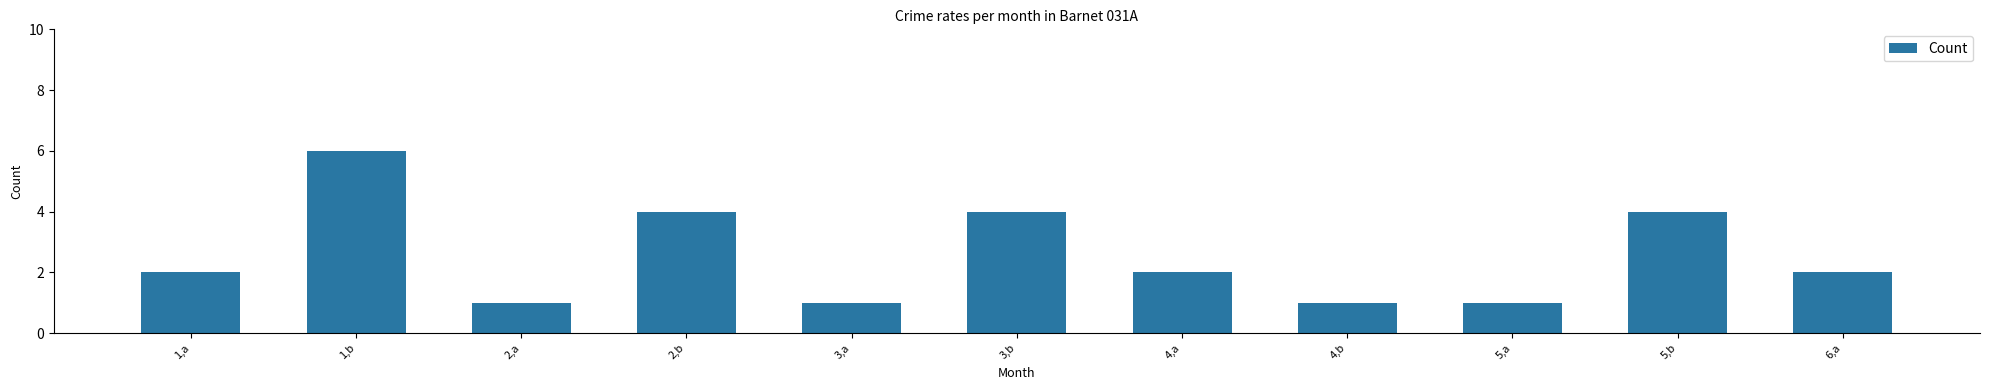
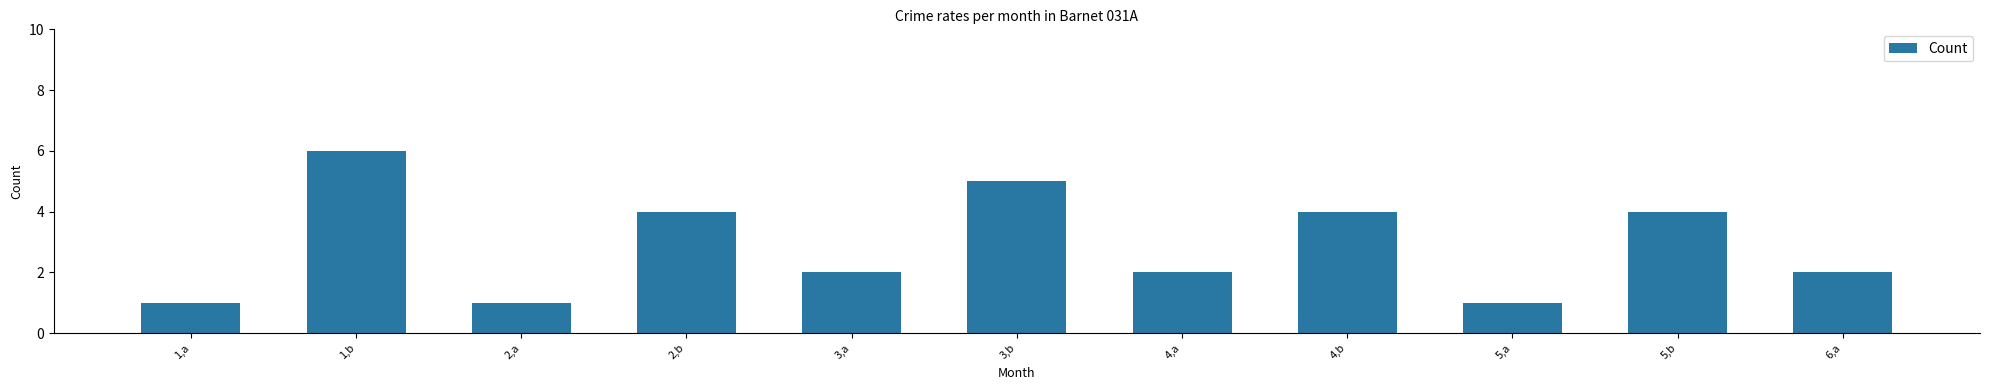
1,a: 2 -> 1
3,a: 1 -> 2
3,b: 4 -> 5
4,b: 1 -> 4
